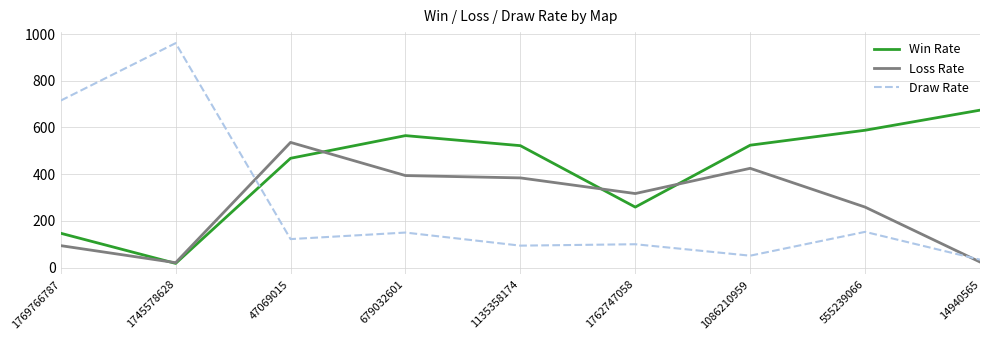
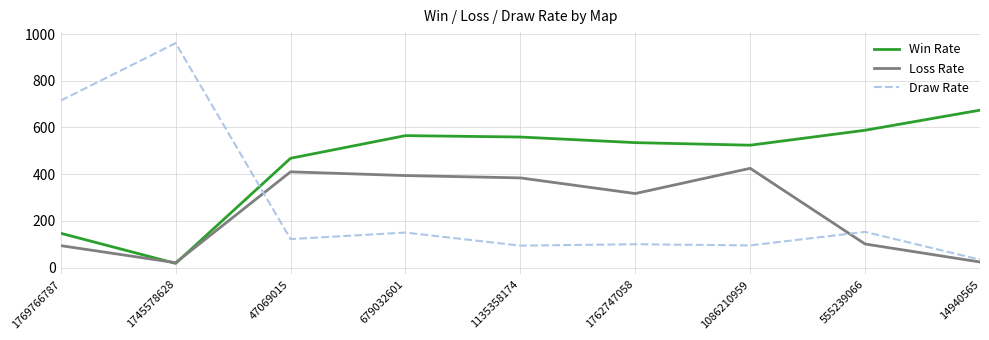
Loss Rate, 47069015: 540 -> 410
Win Rate, 1135358174: 520 -> 560
Win Rate, 1762747058: 260 -> 540
Draw Rate, 1086210959: 50 -> 100
Loss Rate, 555239066: 260 -> 100
